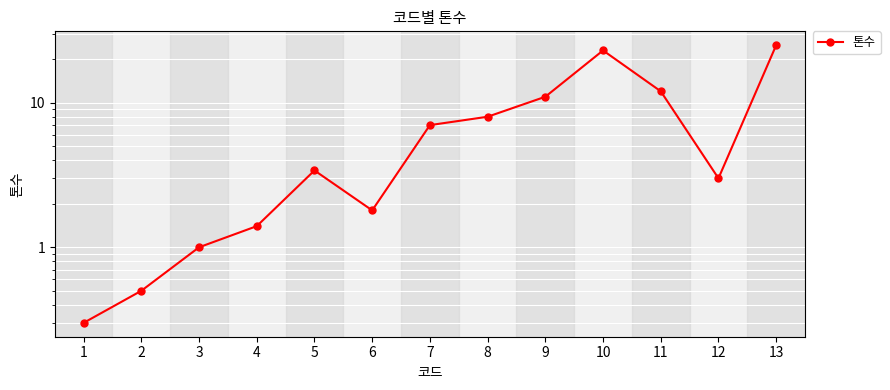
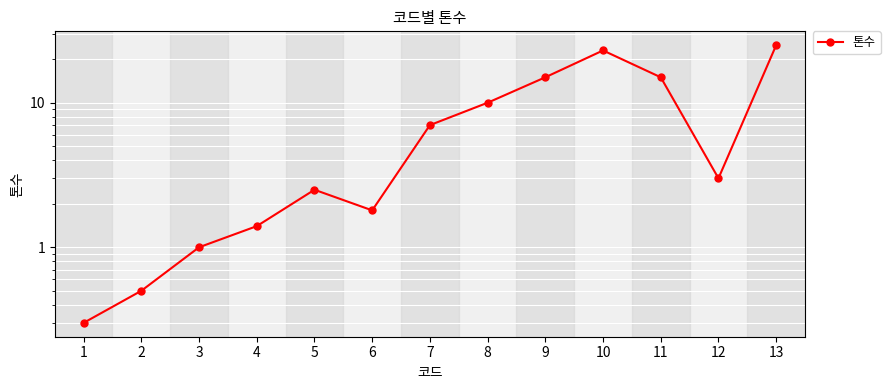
5: 3.4 -> 2.5
8: 8 -> 10
9: 11 -> 15
11: 12 -> 15
